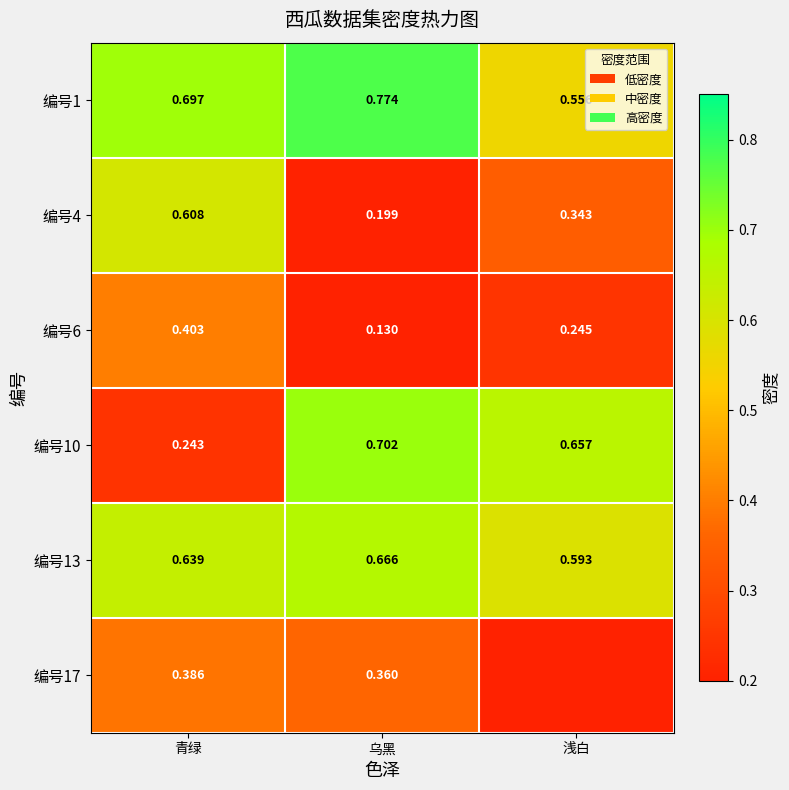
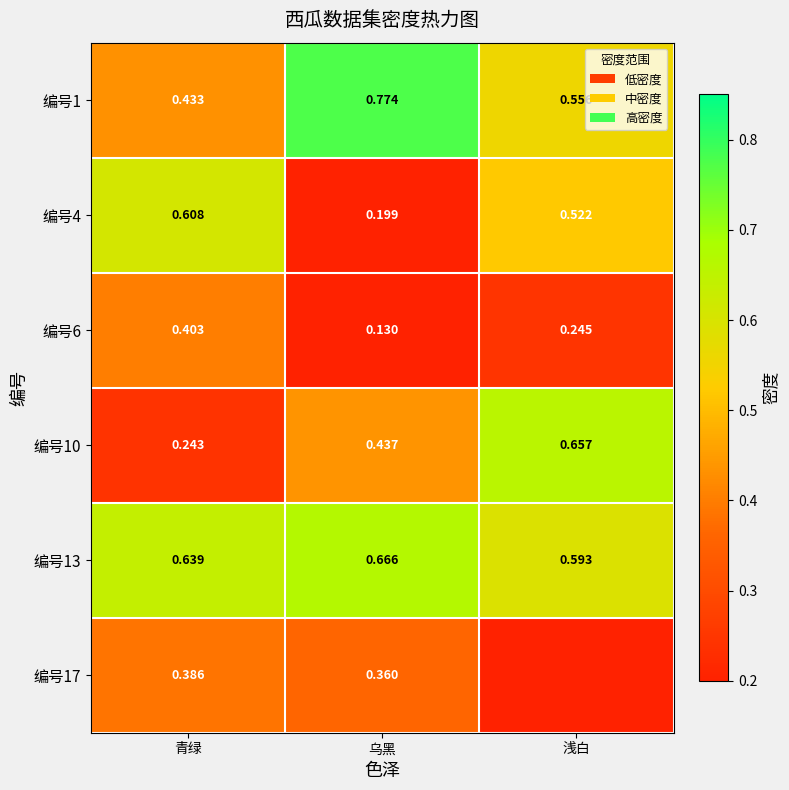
编号1, 青绿: 0.697 -> 0.433
编号4, 浅白: 0.343 -> 0.522
编号10, 乌黑: 0.702 -> 0.437
